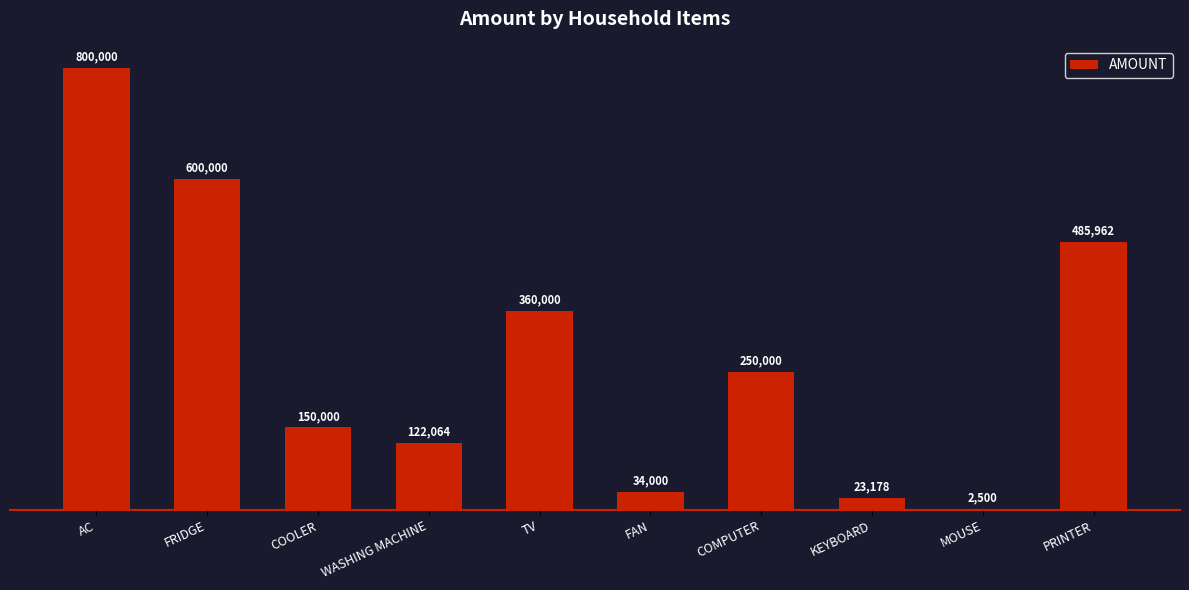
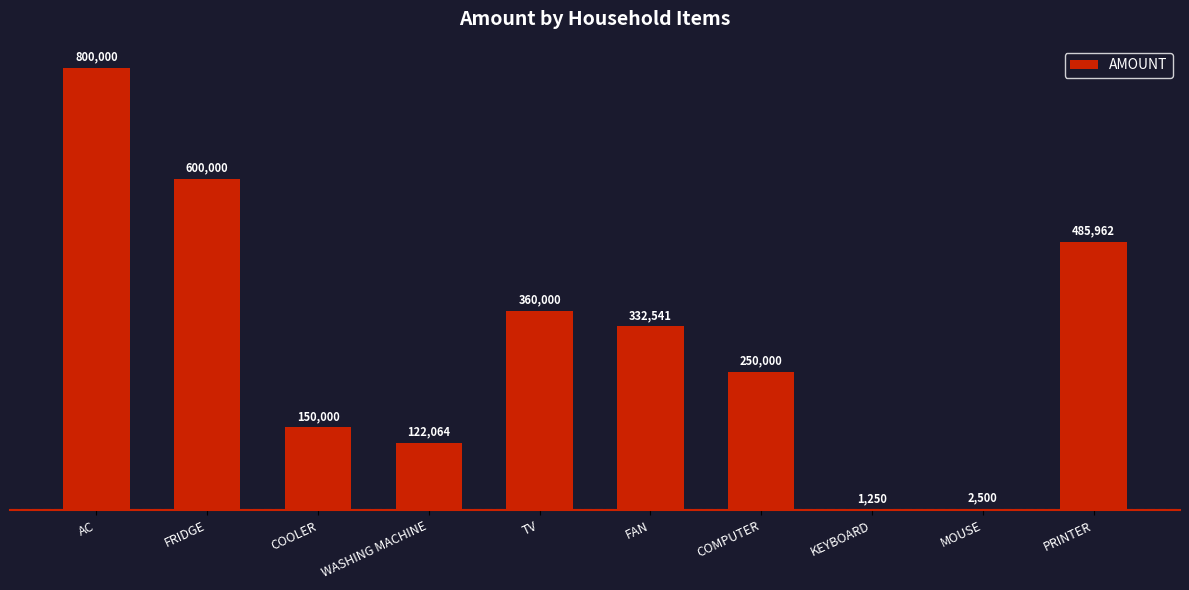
FAN: 34,000 -> 332,541
KEYBOARD: 23,178 -> 1,250
